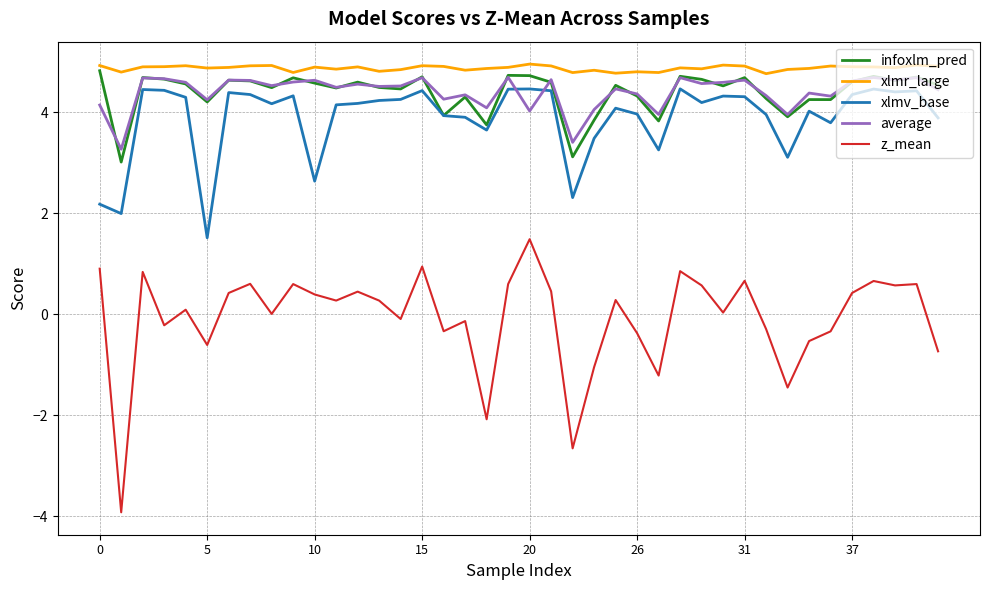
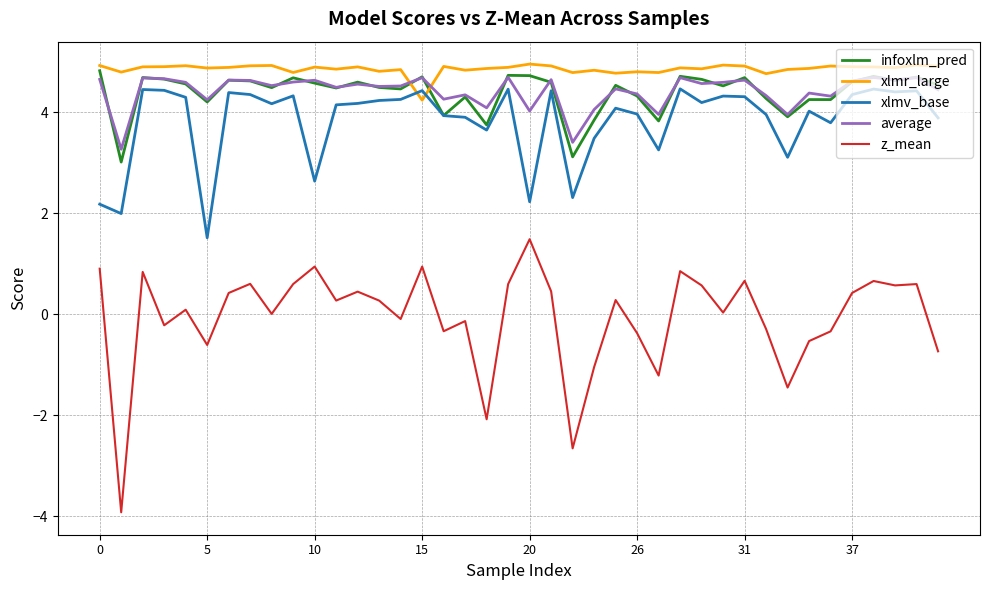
average, 0: 4.1 -> 4.6
z_mean, 10: 0.4 -> 0.9
xlmr_large, 15: 4.9 -> 4.2
xlmv_base, 20: 4.5 -> 2.2
